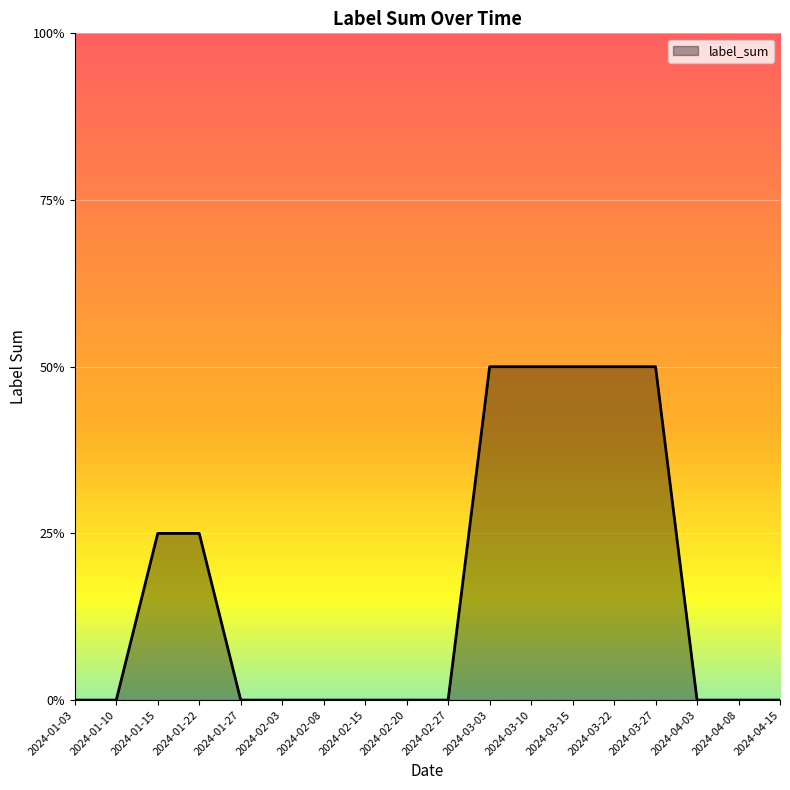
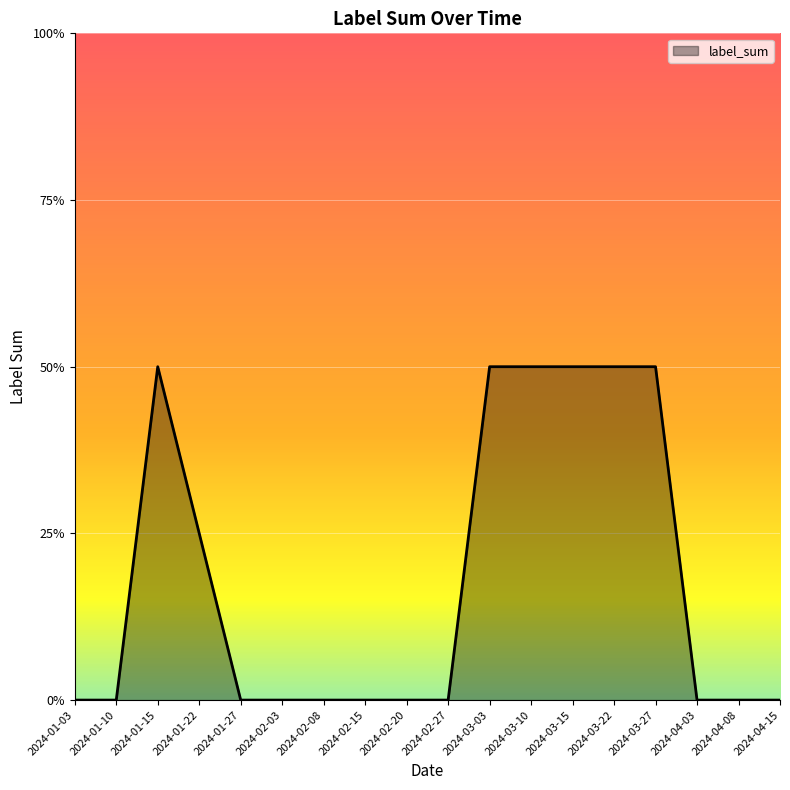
2024-01-15: 25% -> 50%
